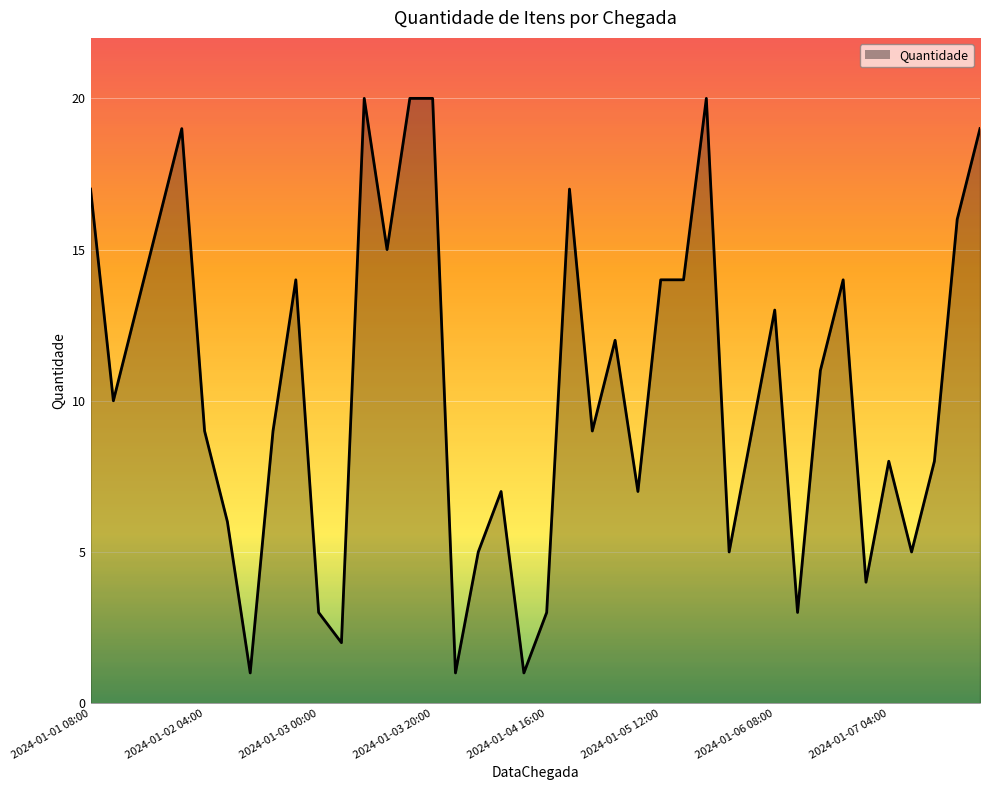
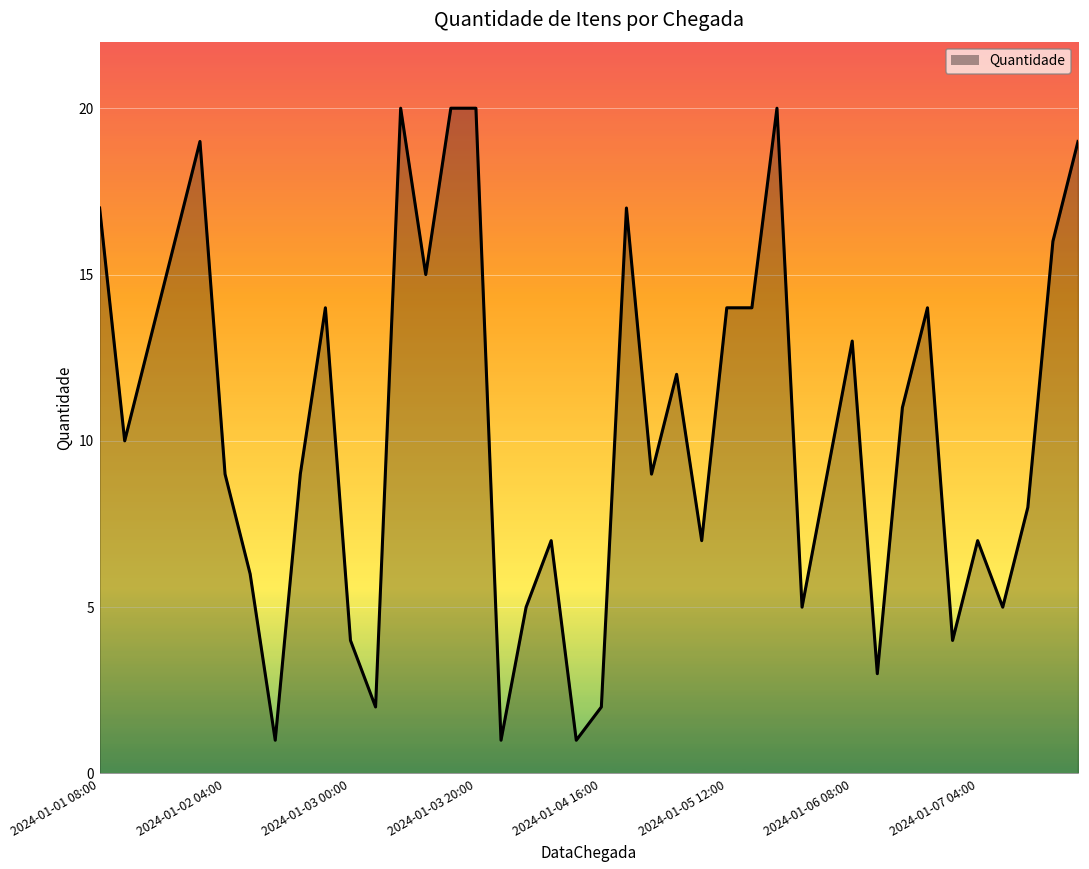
2024-01-03 00:00: 3 -> 4
2024-01-04 16:00: 3 -> 2
2024-01-07 04:00: 8 -> 7
